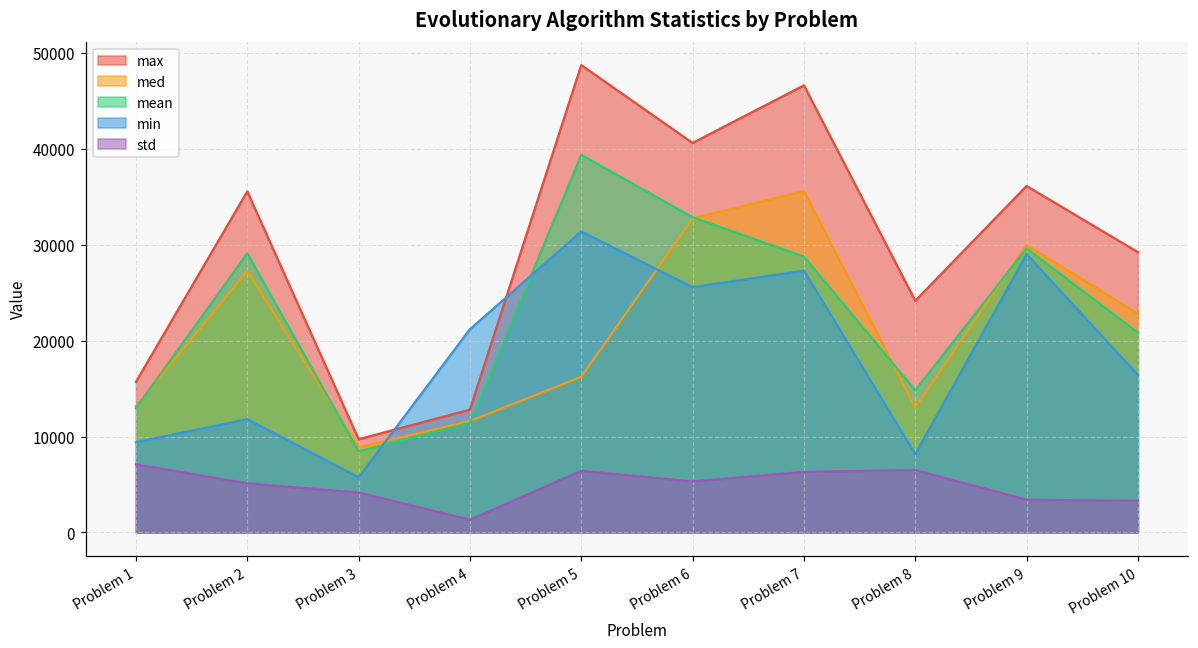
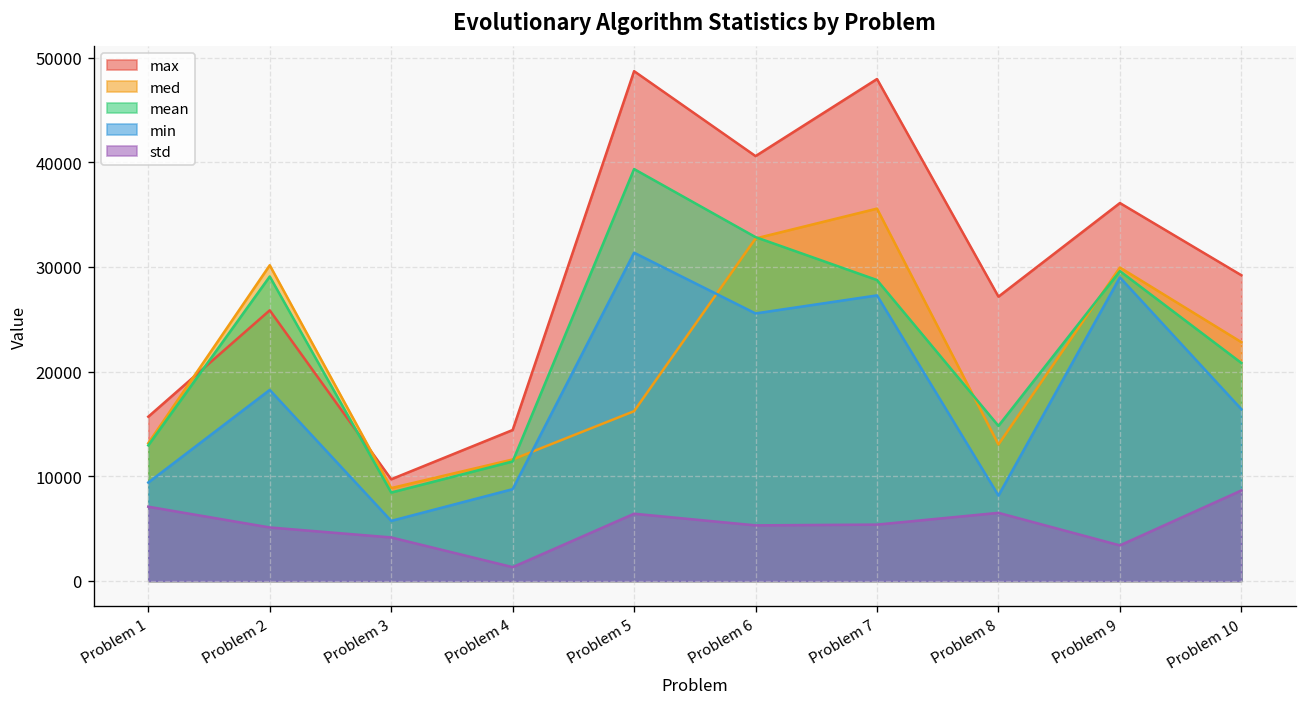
max, Problem 2: 36000 -> 26000
med, Problem 2: 27000 -> 30000
min, Problem 2: 12000 -> 18000
max, Problem 4: 13000 -> 14000
min, Problem 4: 21000 -> 9000
max, Problem 7: 47000 -> 48000
std, Problem 7: 6000 -> 5000
max, Problem 8: 24000 -> 27000
std, Problem 10: 3000 -> 9000
